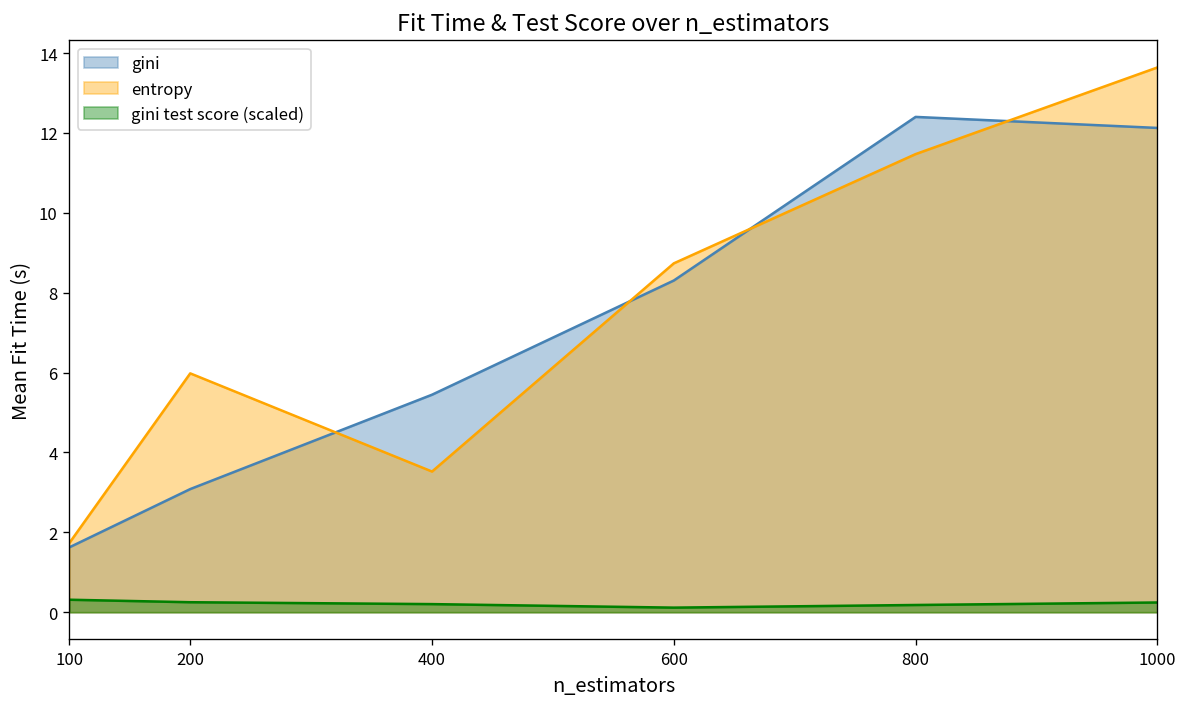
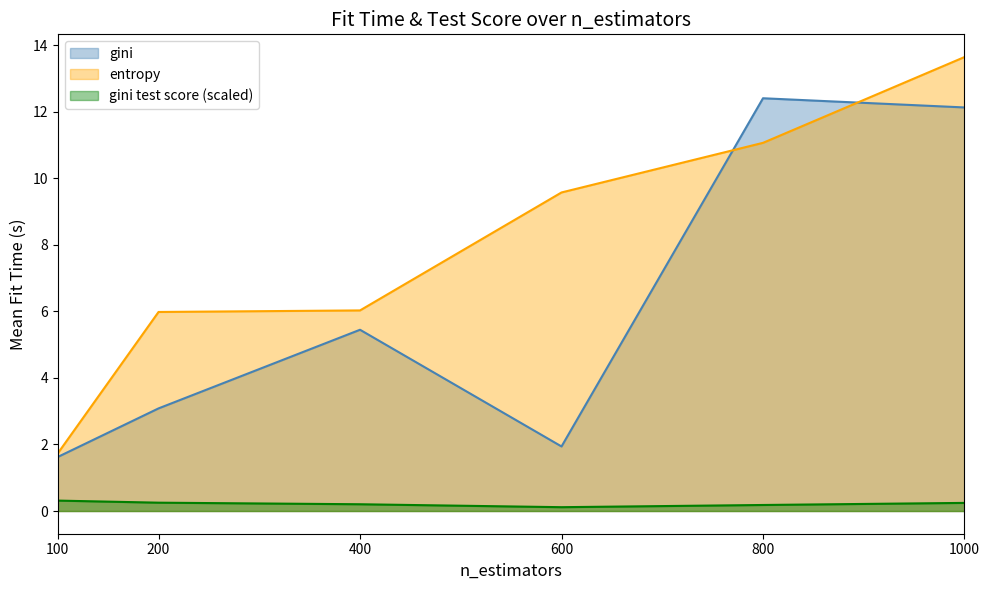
entropy, 400: 3.5 -> 6.0
gini, 600: 8.3 -> 1.9
entropy, 600: 8.7 -> 9.6
entropy, 800: 11.5 -> 11.1
